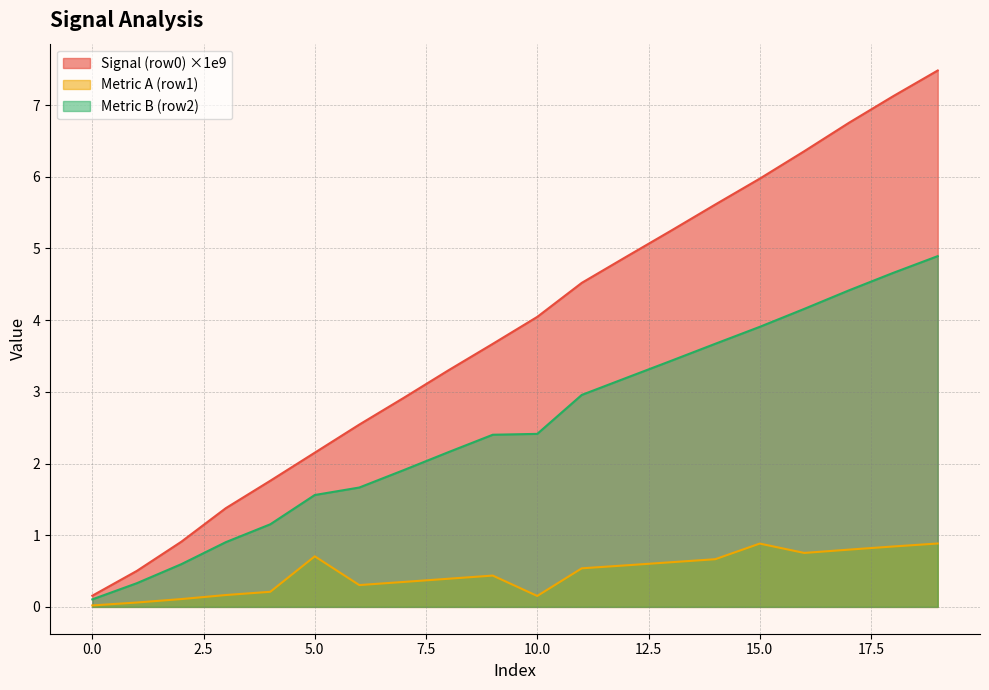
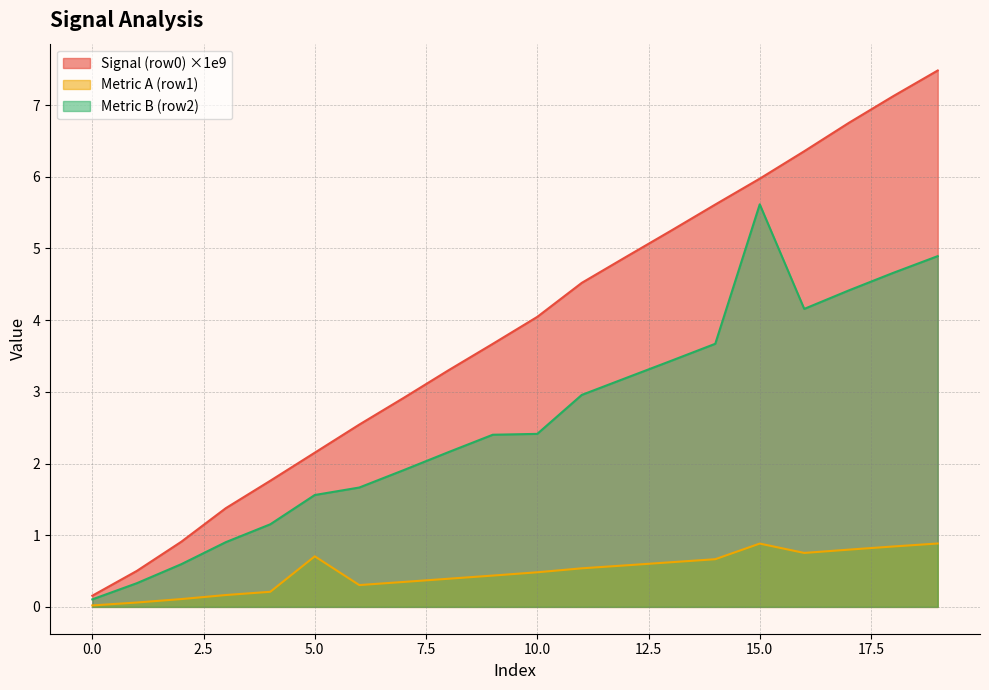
Metric A (row1), 10.0: 0.2 -> 0.5
Metric B (row2), 15.0: 3.9 -> 5.6
